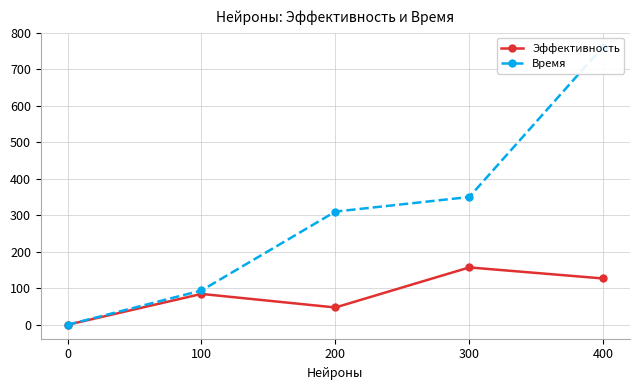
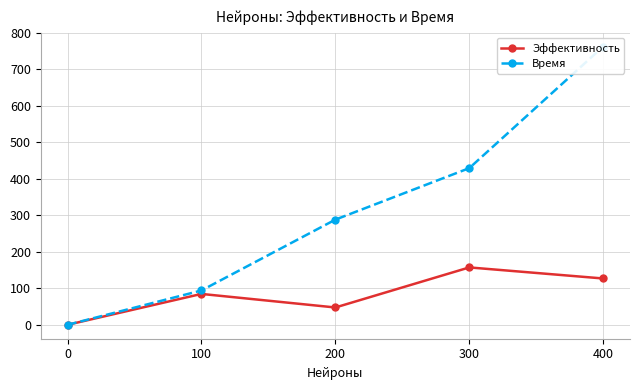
Время, 200: 310 -> 290
Время, 300: 350 -> 430
